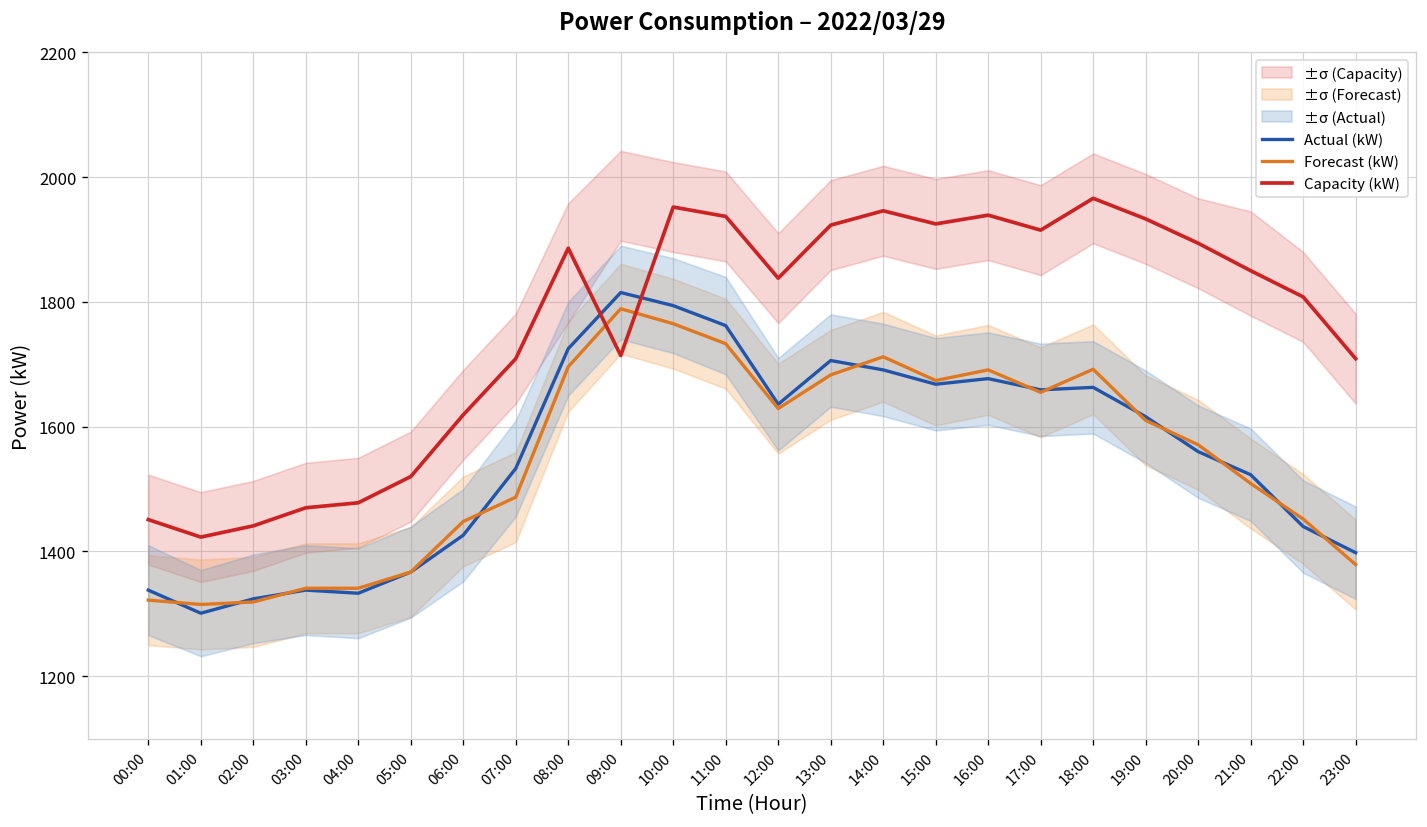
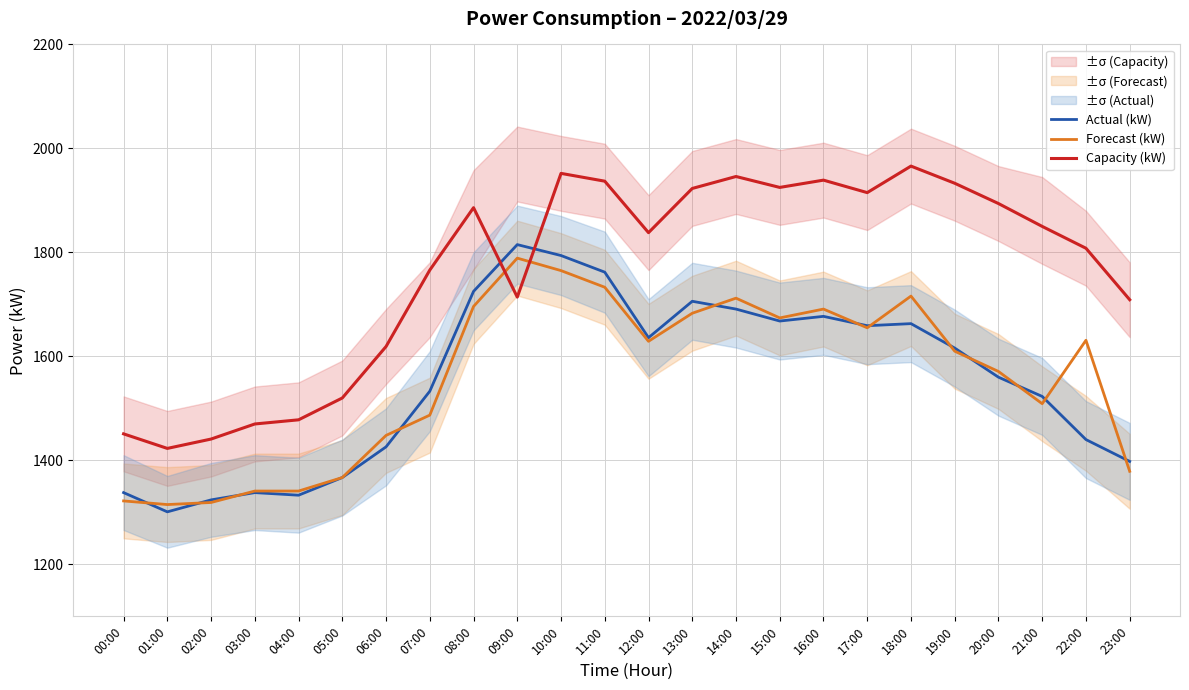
Capacity (kW), 07:00: 1710 -> 1770
Forecast (kW), 18:00: 1690 -> 1720
Forecast (kW), 22:00: 1450 -> 1630
